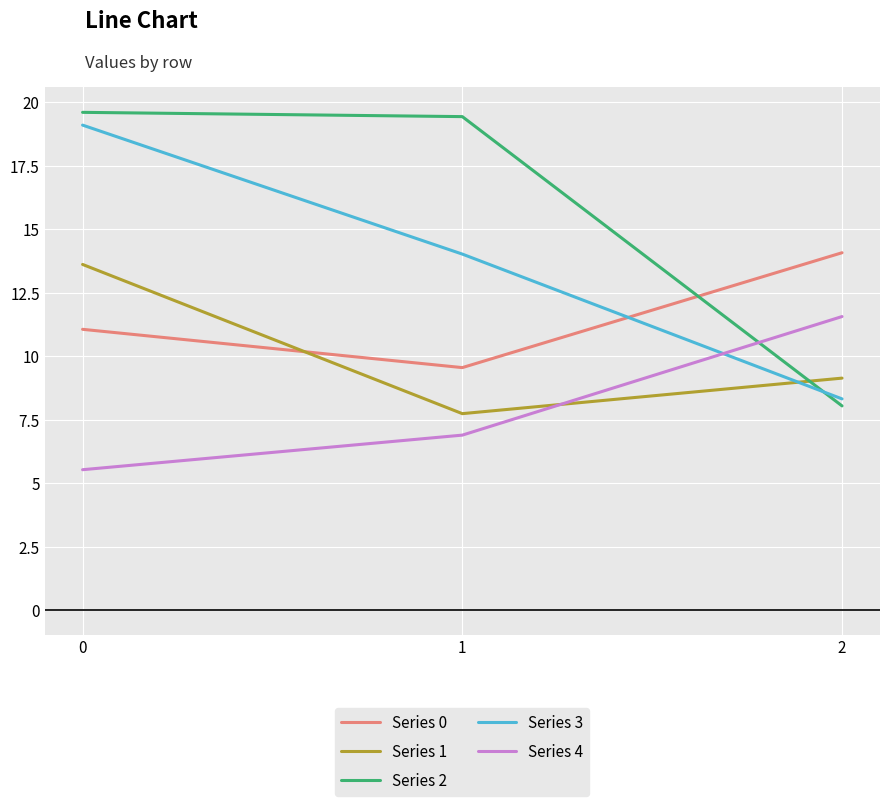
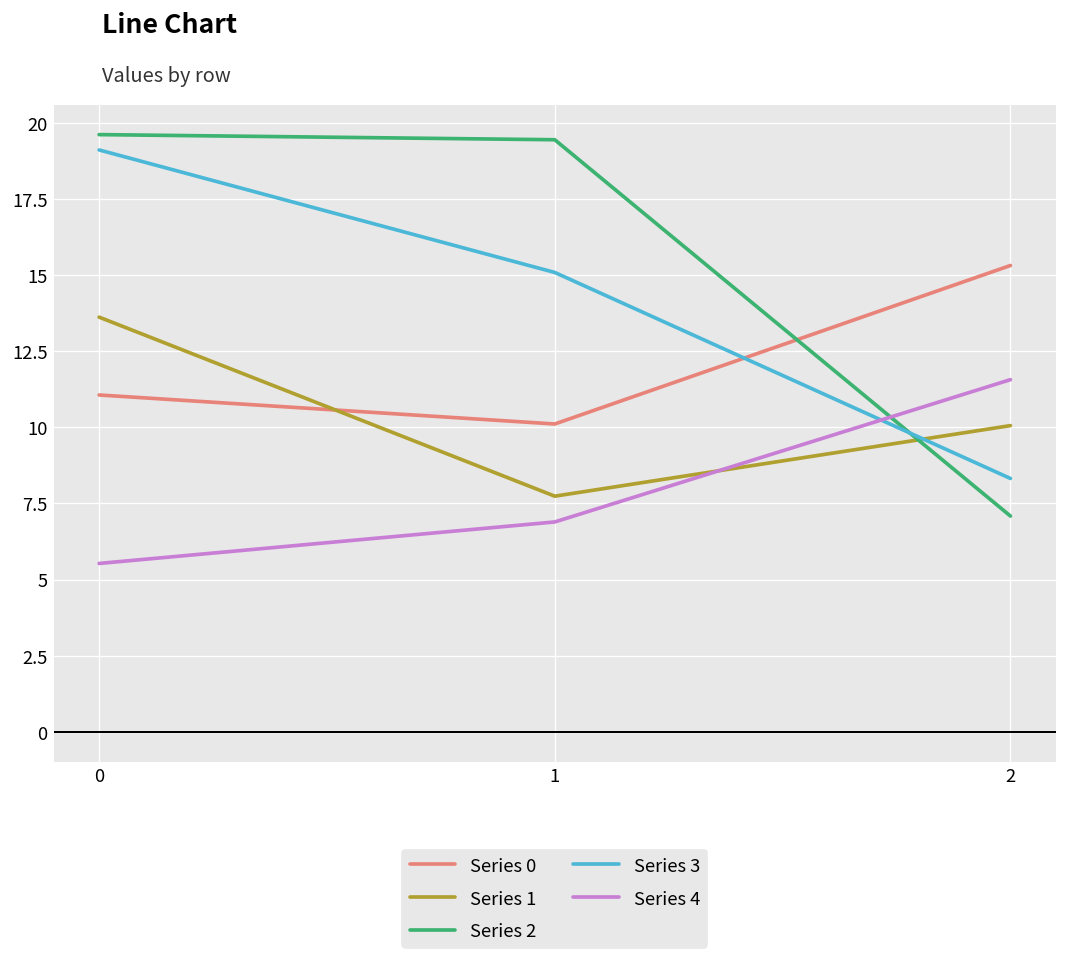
Series 0, 1: 9.6 -> 10.1
Series 3, 1: 14.0 -> 15.1
Series 0, 2: 14.1 -> 15.3
Series 1, 2: 9.1 -> 10.1
Series 2, 2: 8.0 -> 7.1
